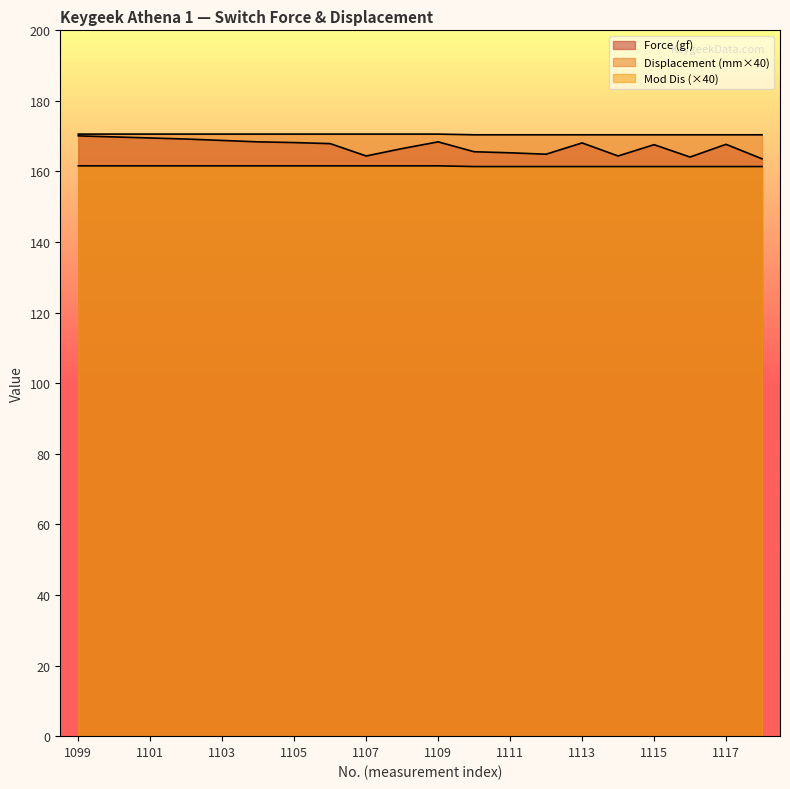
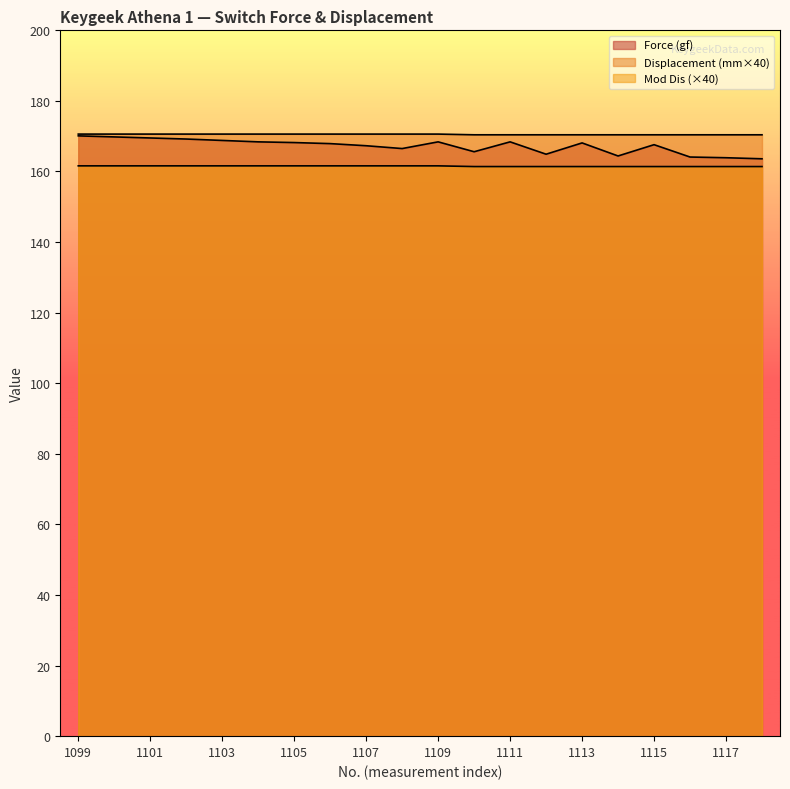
Force (gf), 1107: 164 -> 167
Force (gf), 1111: 165 -> 168
Force (gf), 1117: 168 -> 164
